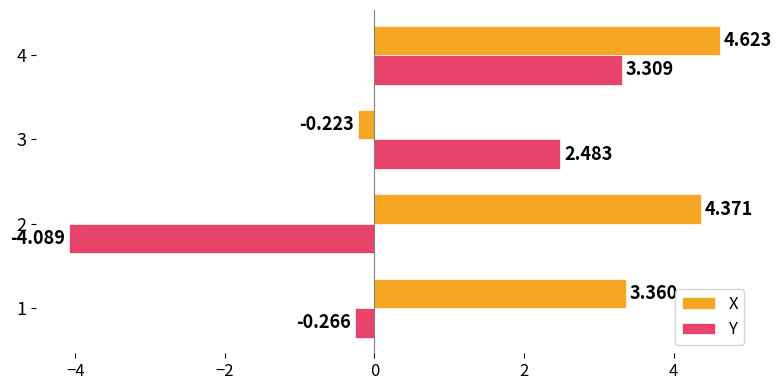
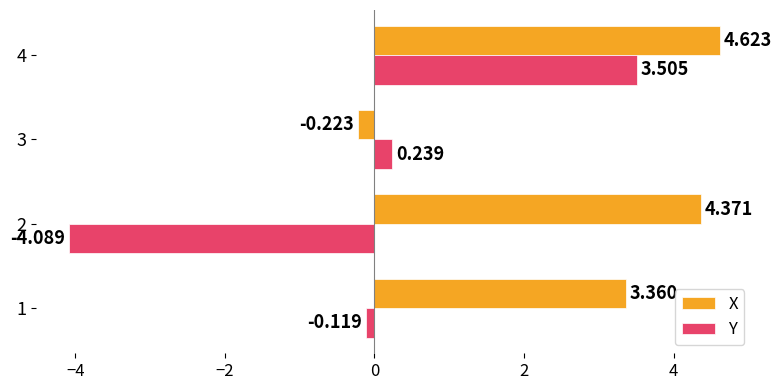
Y, 4: 3.309 -> 3.505
Y, 3: 2.483 -> 0.239
Y, 1: -0.266 -> -0.119
